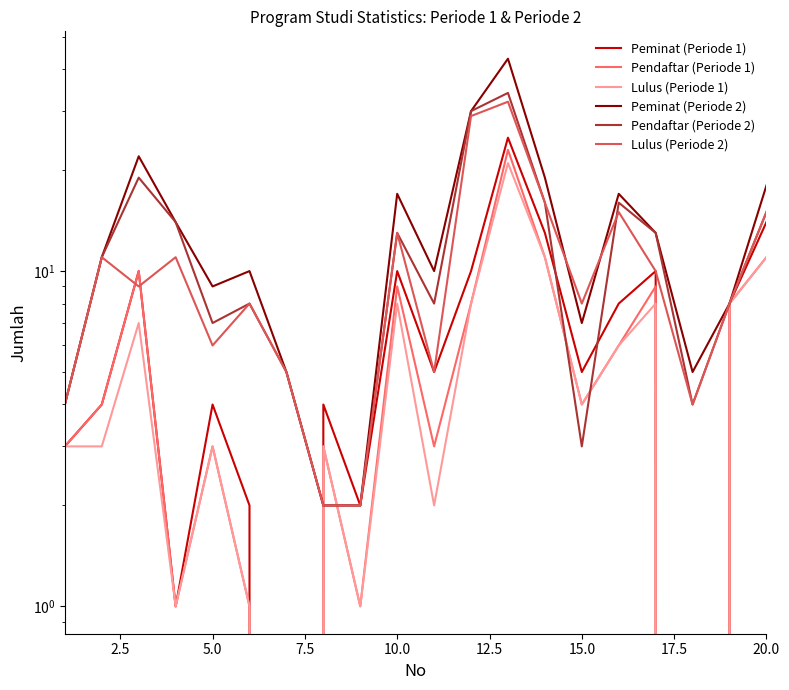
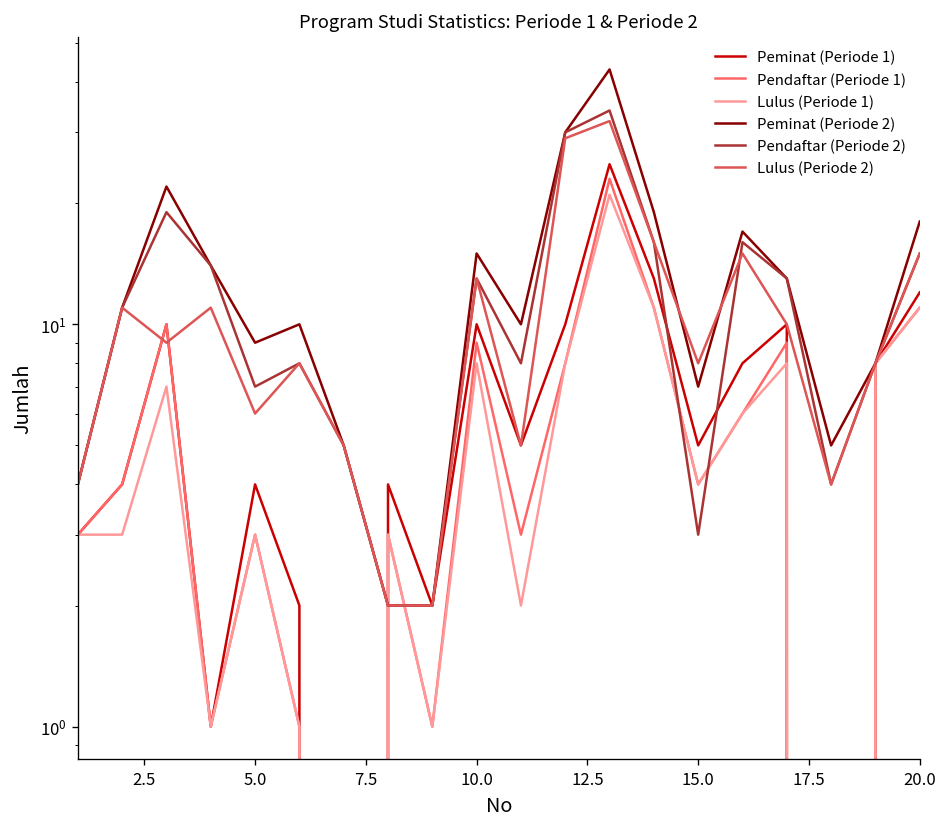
Peminat (Periode 2), 10.0: 17 -> 15
Peminat (Periode 1), 20.0: 14 -> 12
